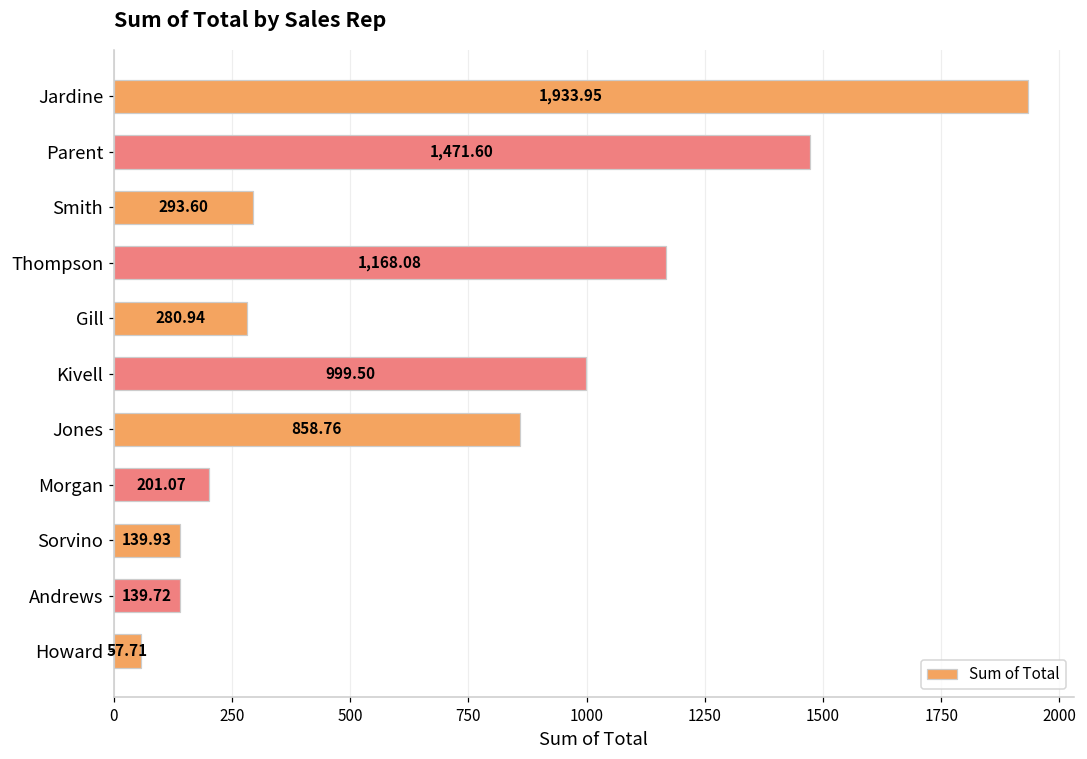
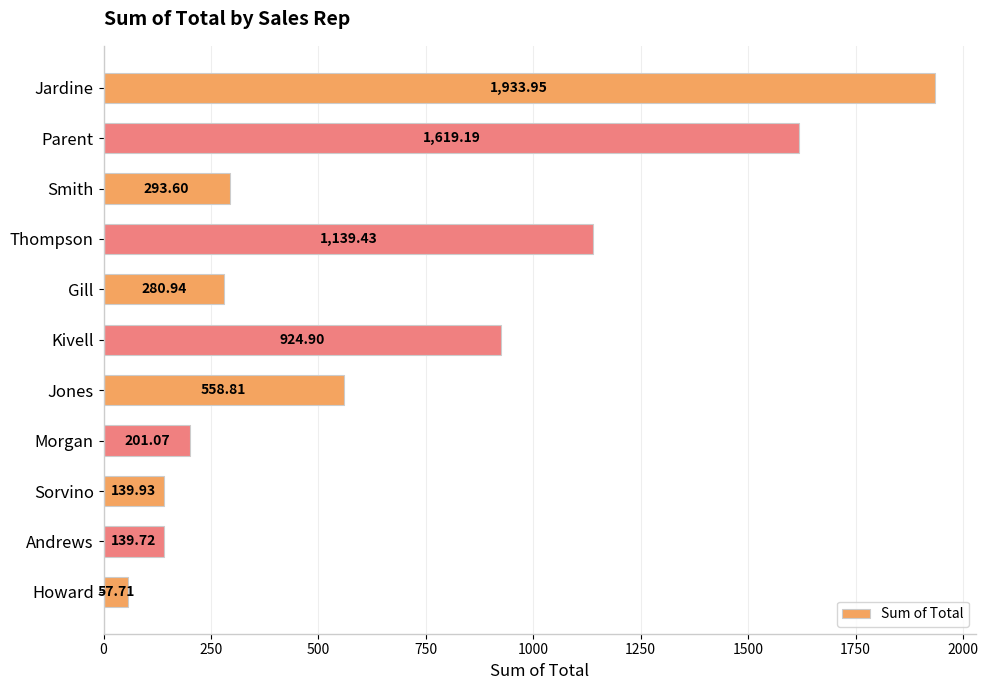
Parent: 1,471.60 -> 1,619.19
Thompson: 1,168.08 -> 1,139.43
Kivell: 999.50 -> 924.90
Jones: 858.76 -> 558.81
